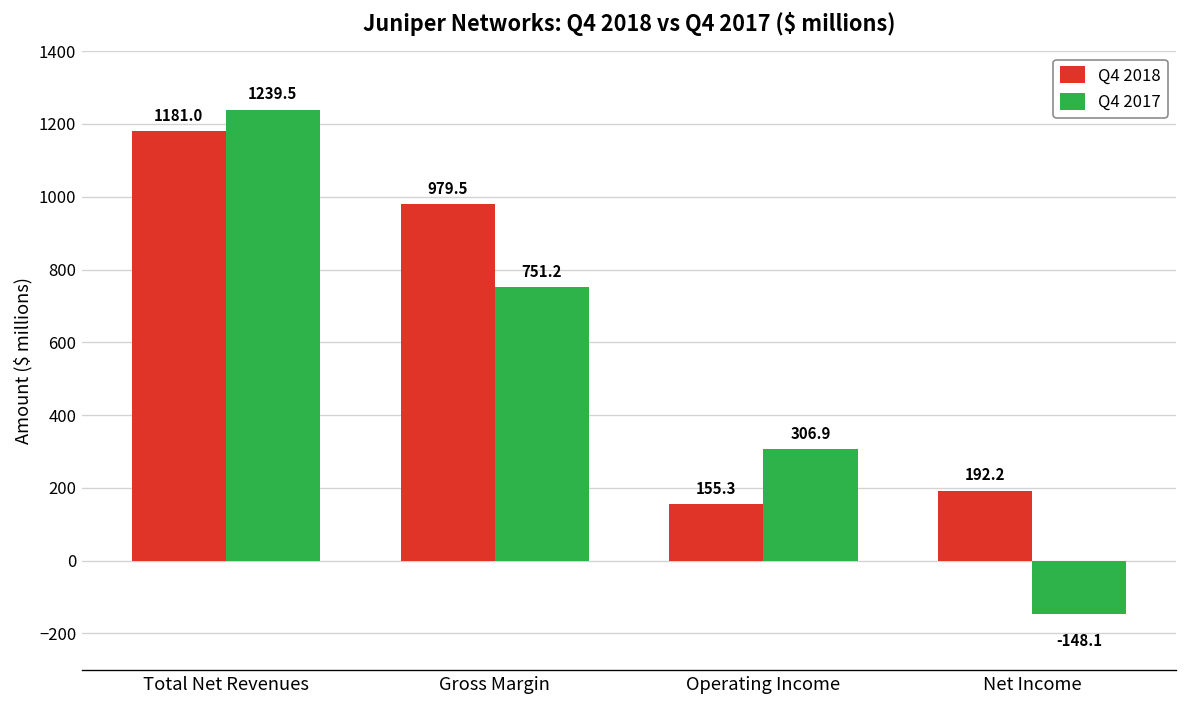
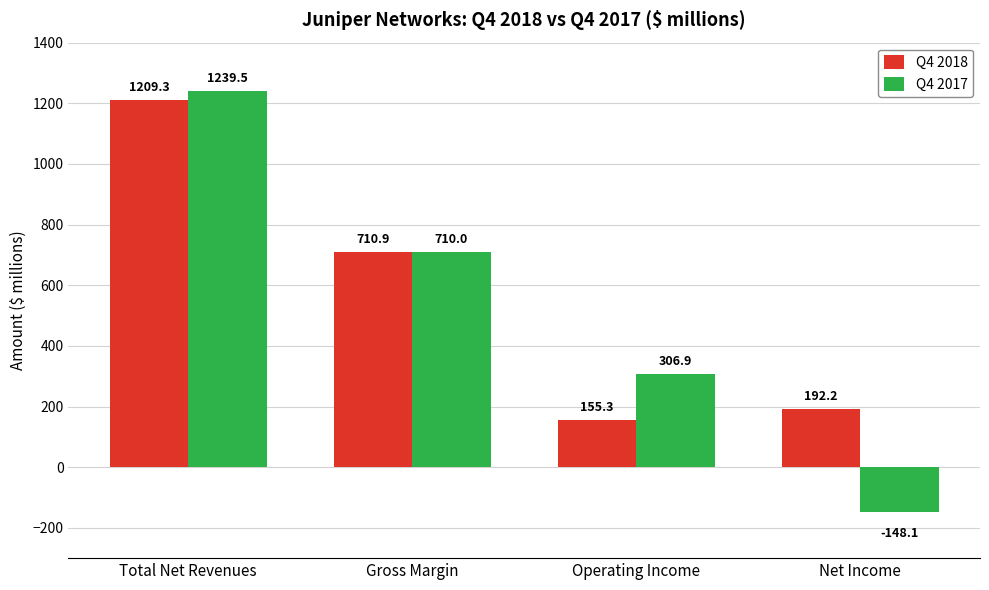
Q4 2018, Total Net Revenues: 1181.0 -> 1209.3
Q4 2018, Gross Margin: 979.5 -> 710.9
Q4 2017, Gross Margin: 751.2 -> 710.0
